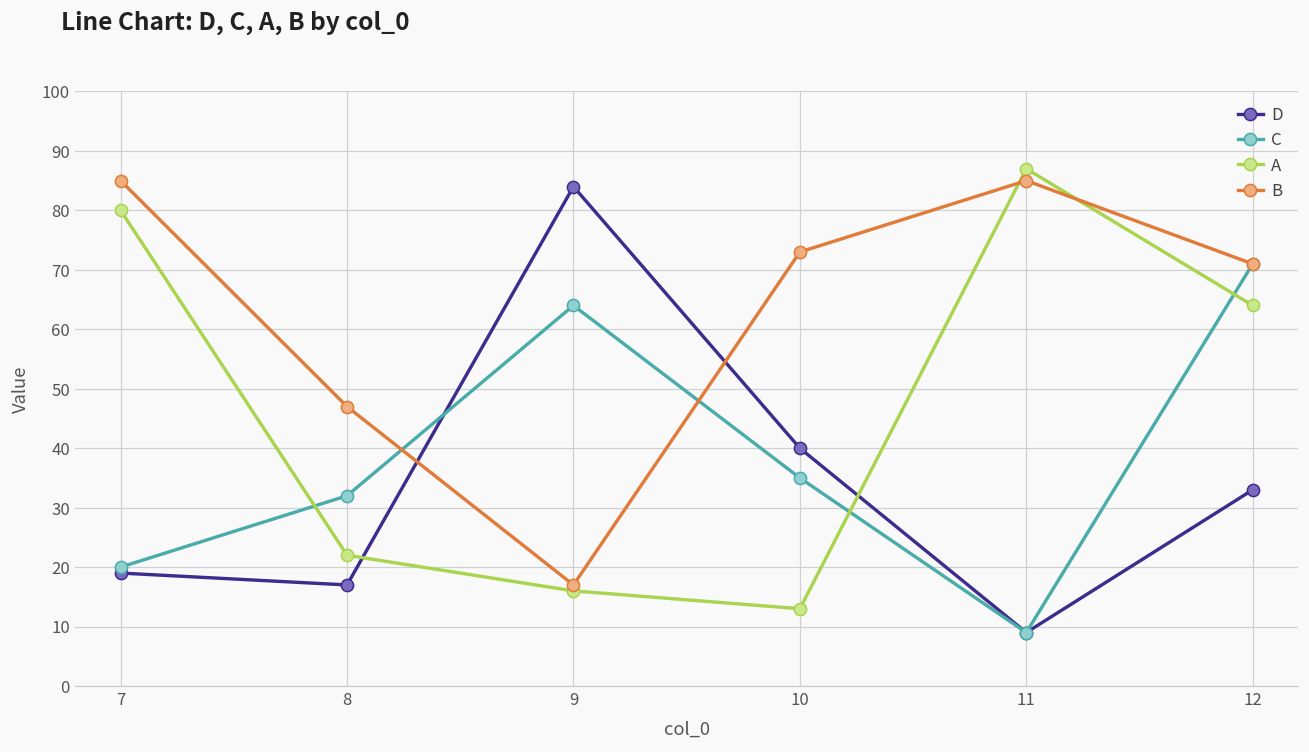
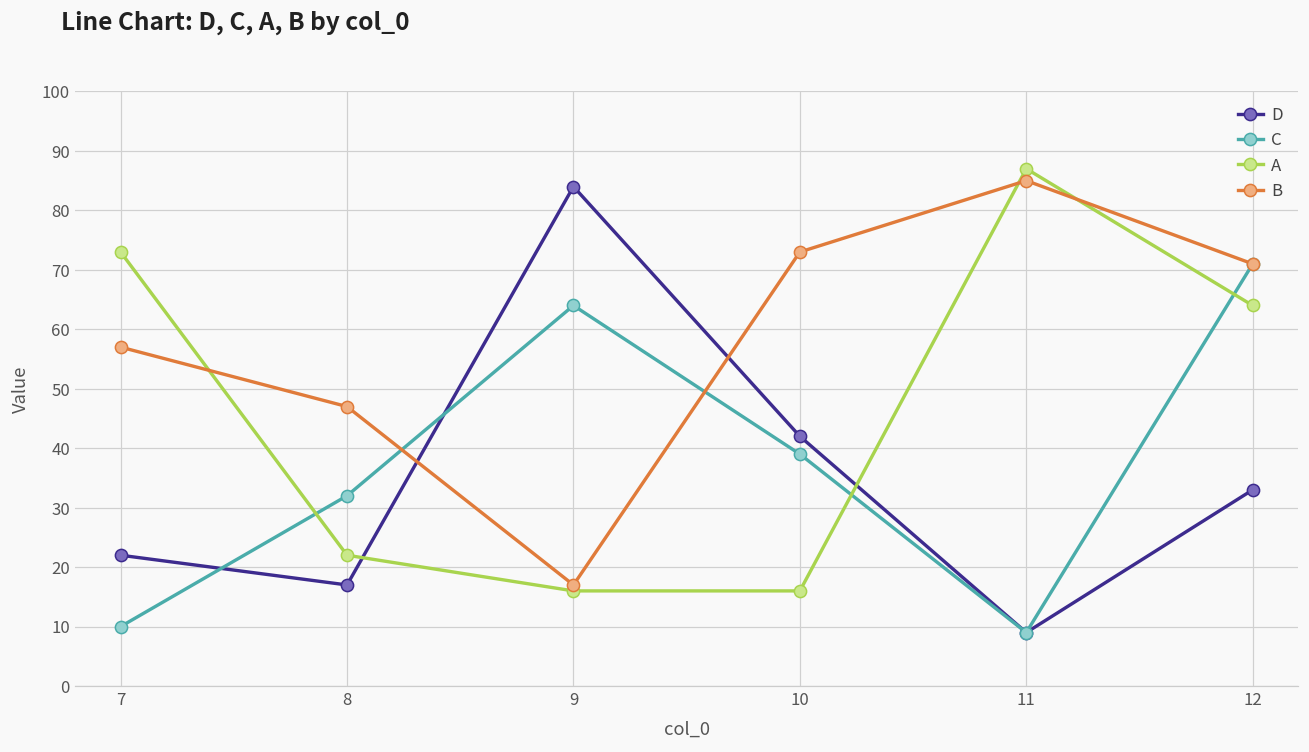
D, 7: 19 -> 22
C, 7: 20 -> 10
A, 7: 80 -> 73
B, 7: 85 -> 57
D, 10: 40 -> 42
C, 10: 35 -> 39
A, 10: 13 -> 16
